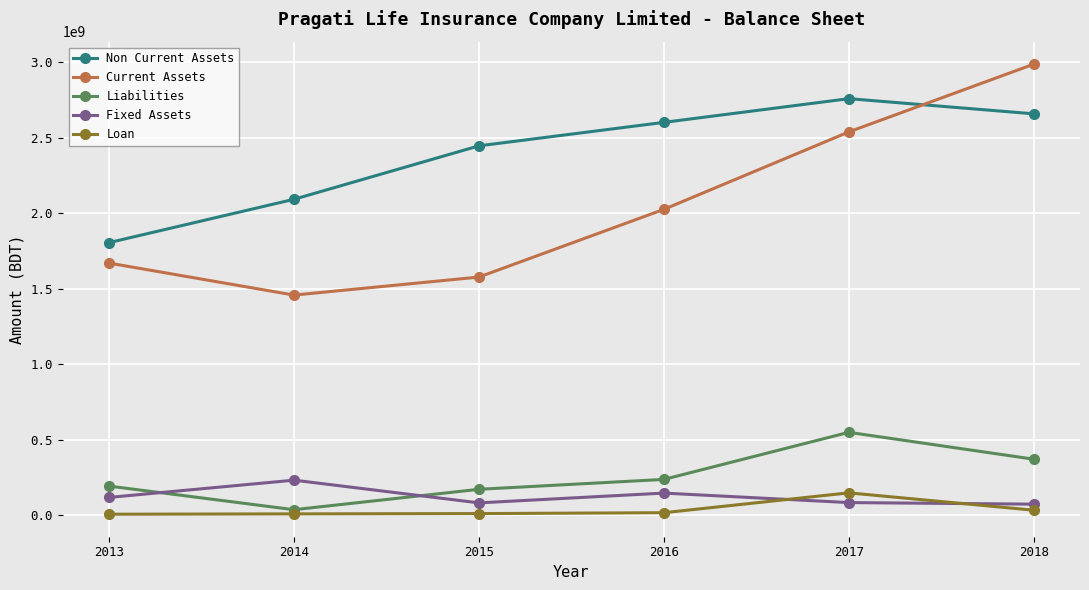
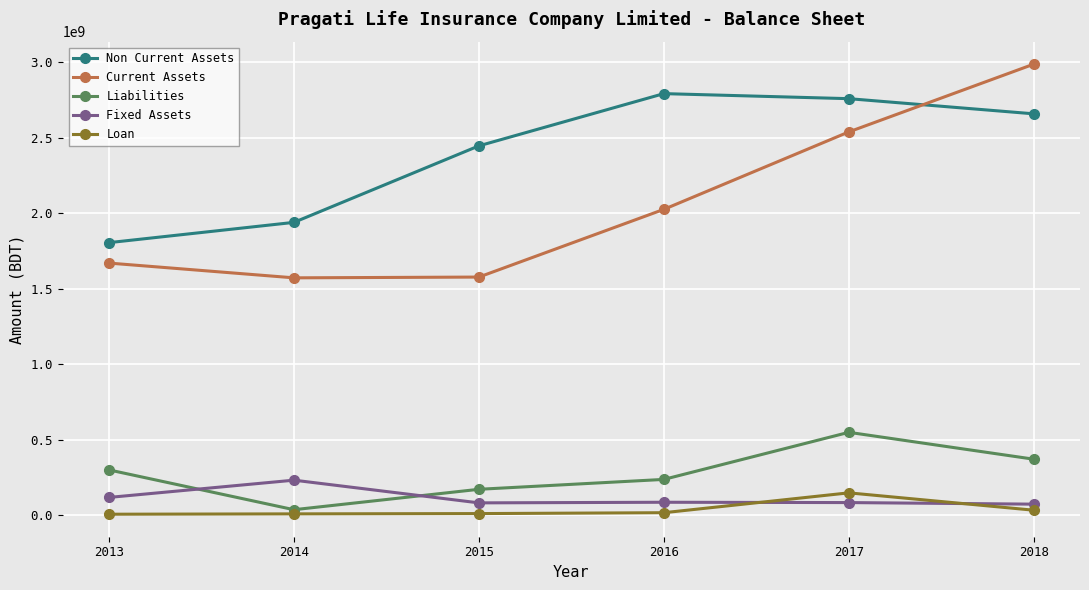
Liabilities, 2013: 190000000 -> 300000000
Non Current Assets, 2014: 2090000000 -> 1940000000
Current Assets, 2014: 1460000000 -> 1570000000
Non Current Assets, 2016: 2600000000 -> 2790000000
Fixed Assets, 2016: 150000000 -> 90000000
